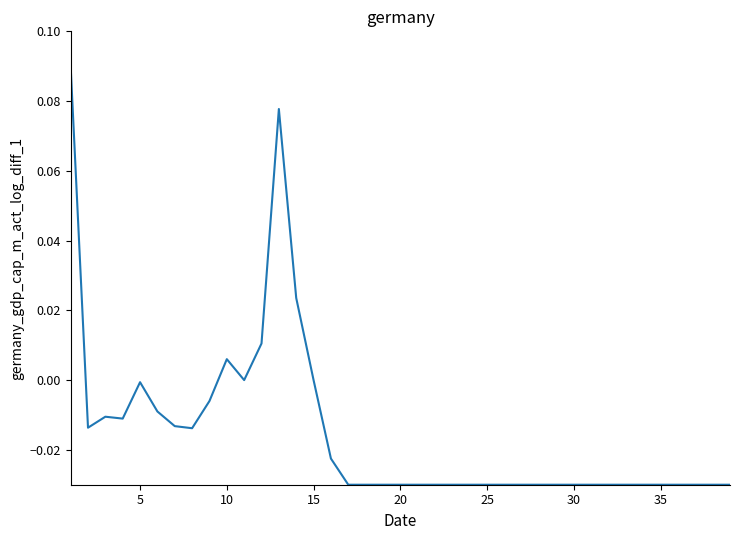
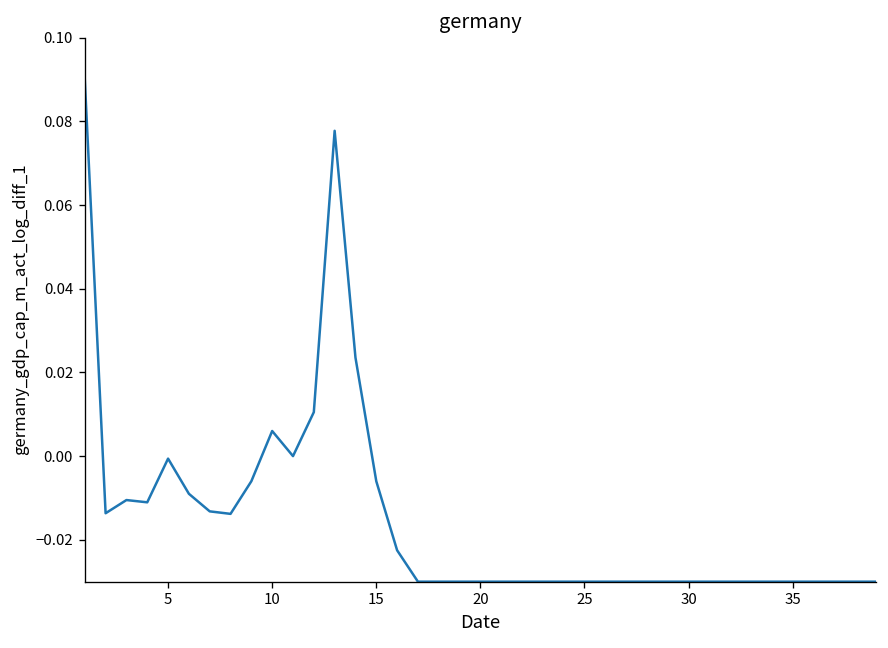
15: 0.000 -> -0.006
